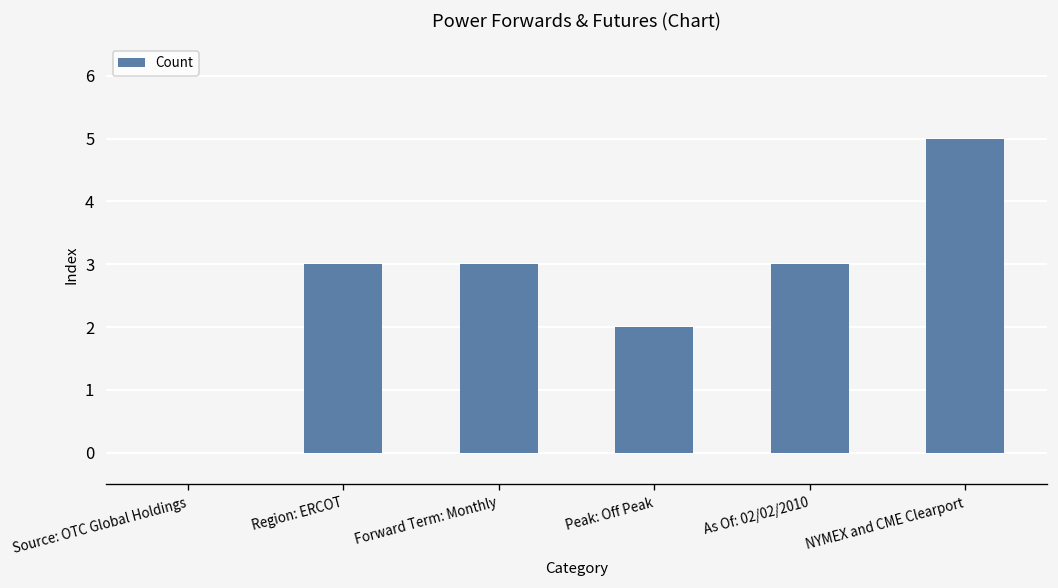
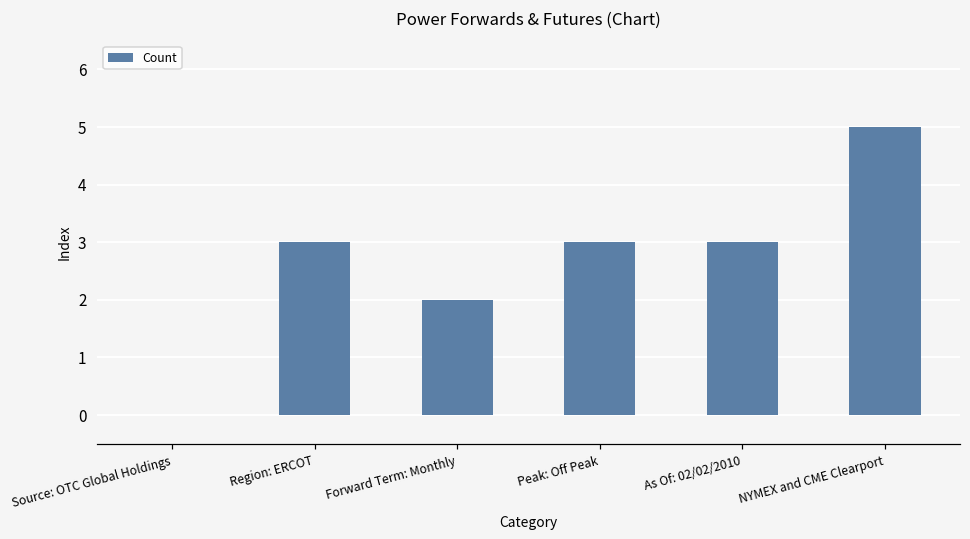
Forward Term: Monthly: 3 -> 2
Peak: Off Peak: 2 -> 3
